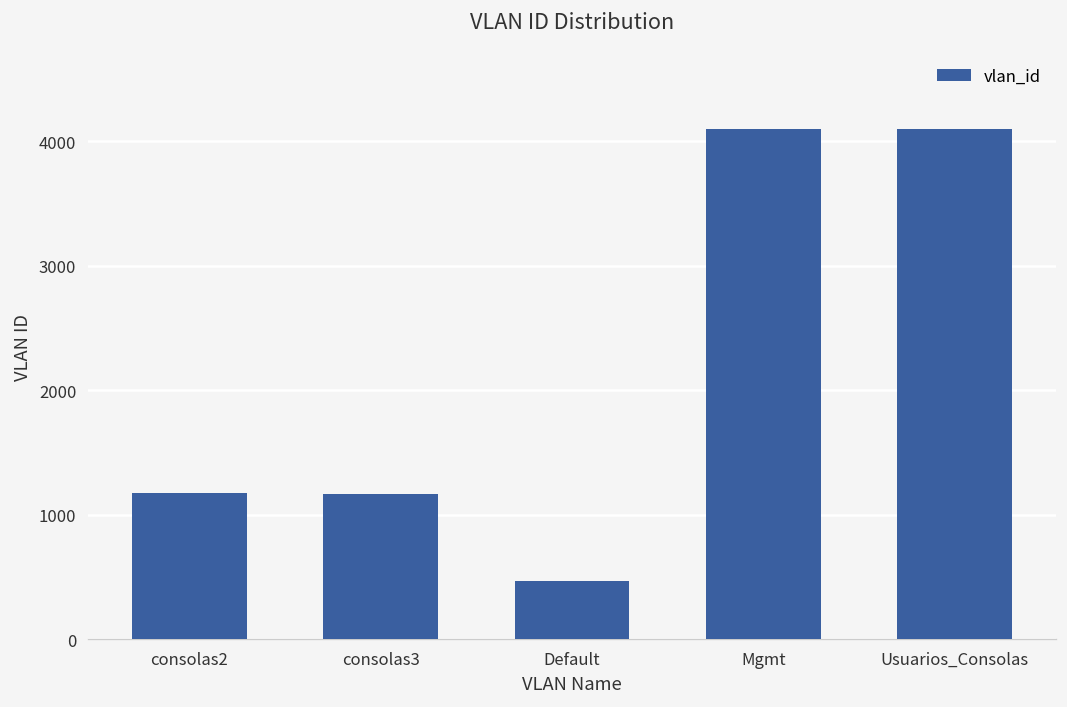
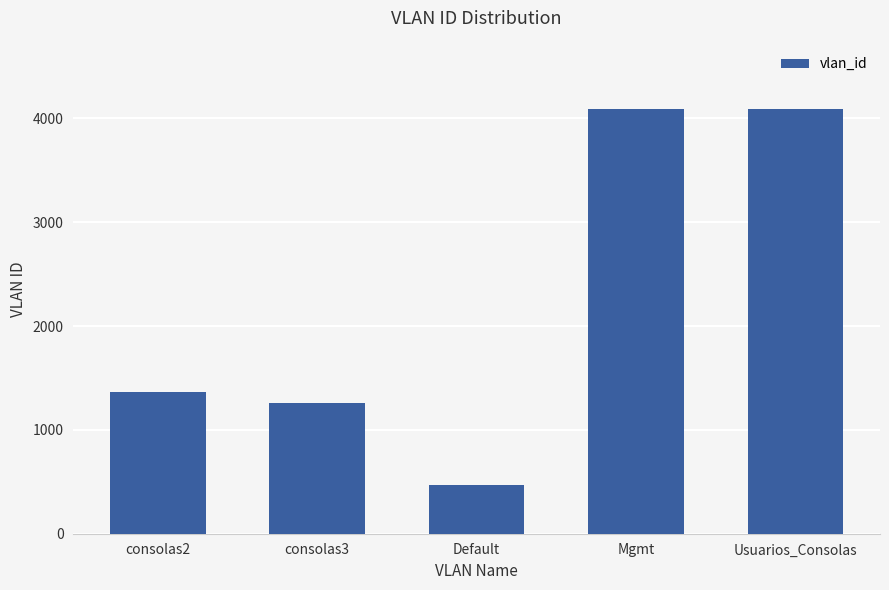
consolas2: 1170 -> 1370
consolas3: 1170 -> 1260
